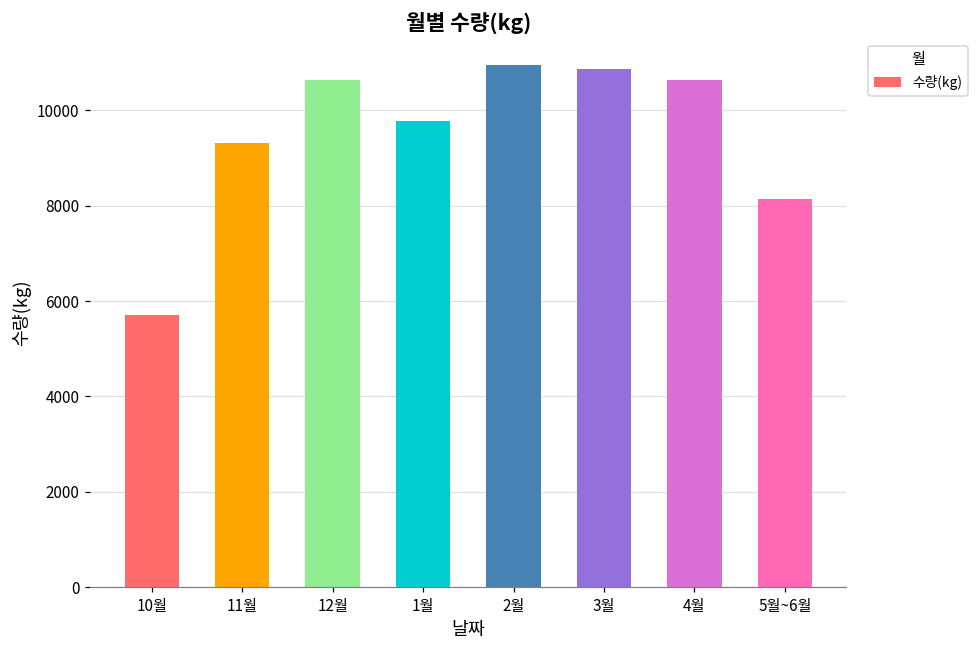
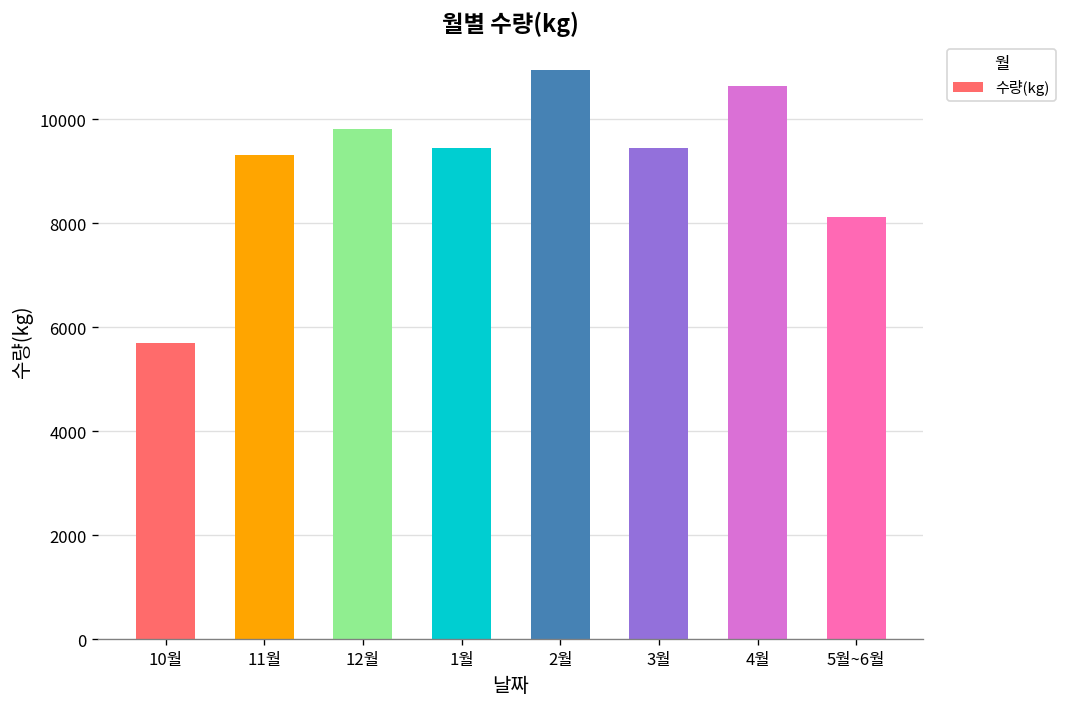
12월: 10600 -> 9800
1월: 9800 -> 9400
3월: 10900 -> 9500
